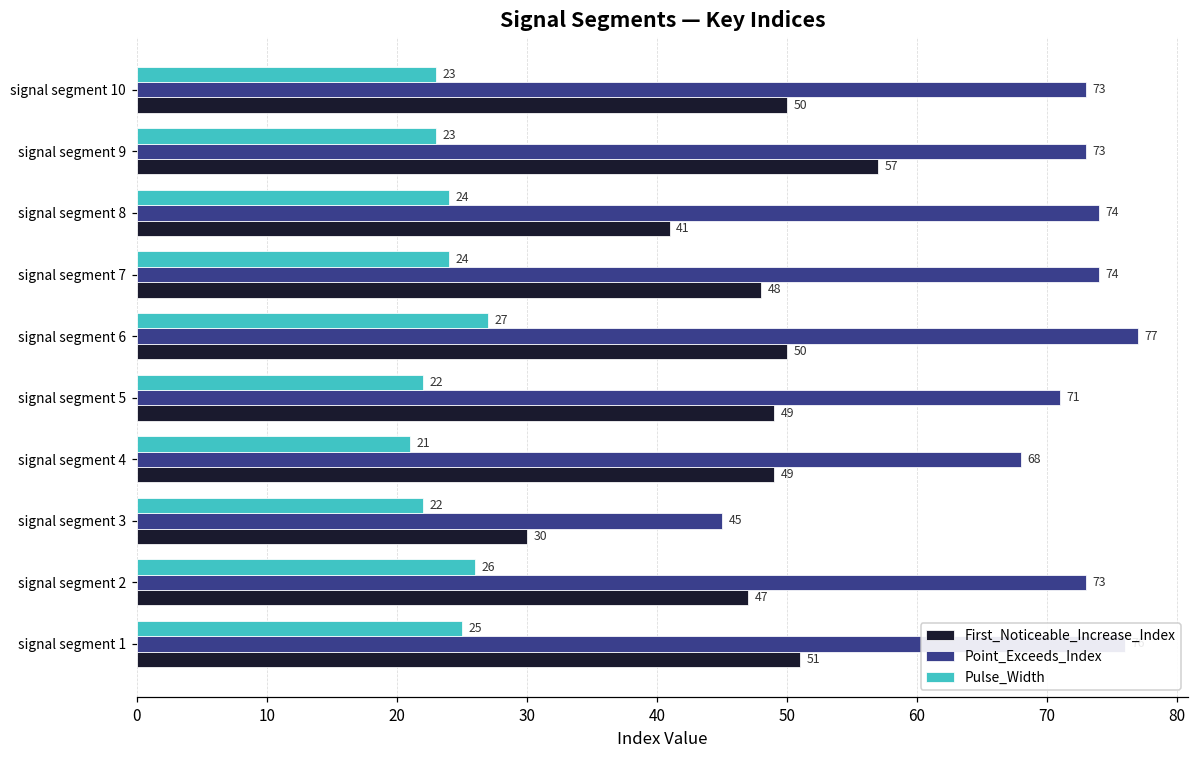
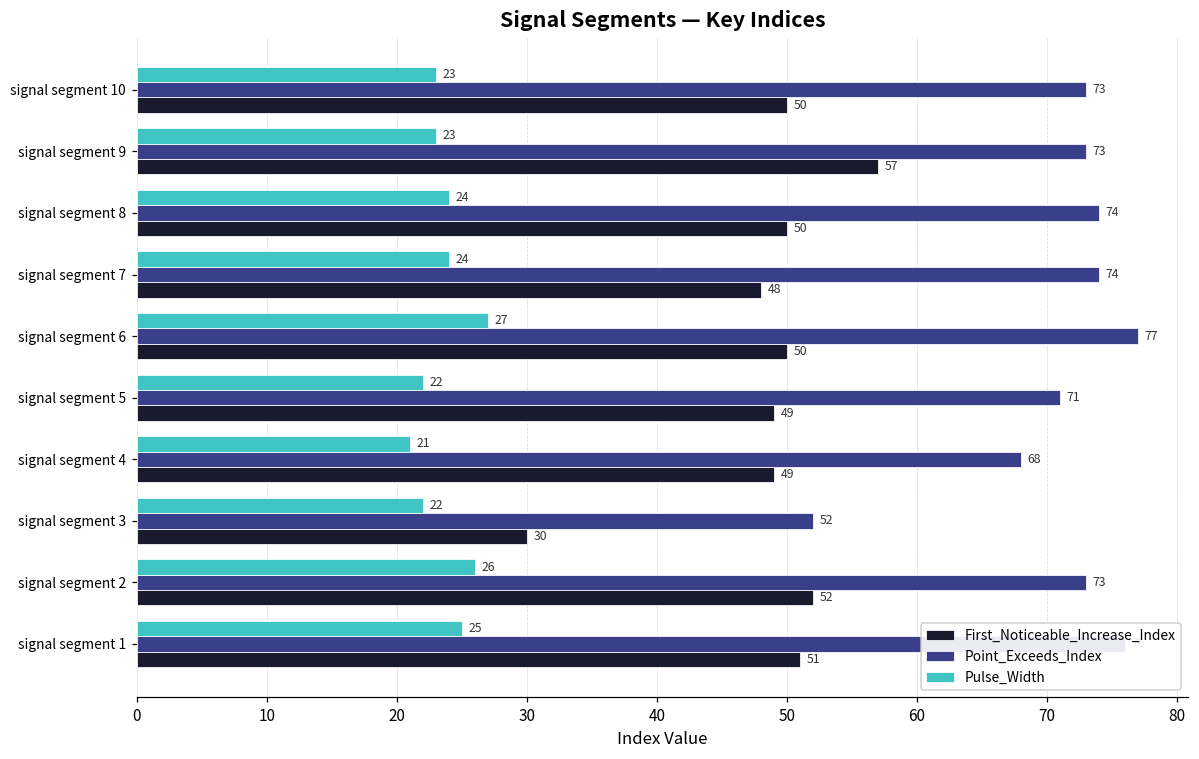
First_Noticeable_Increase_Index, signal segment 8: 41 -> 50
Point_Exceeds_Index, signal segment 3: 45 -> 52
First_Noticeable_Increase_Index, signal segment 2: 47 -> 52
